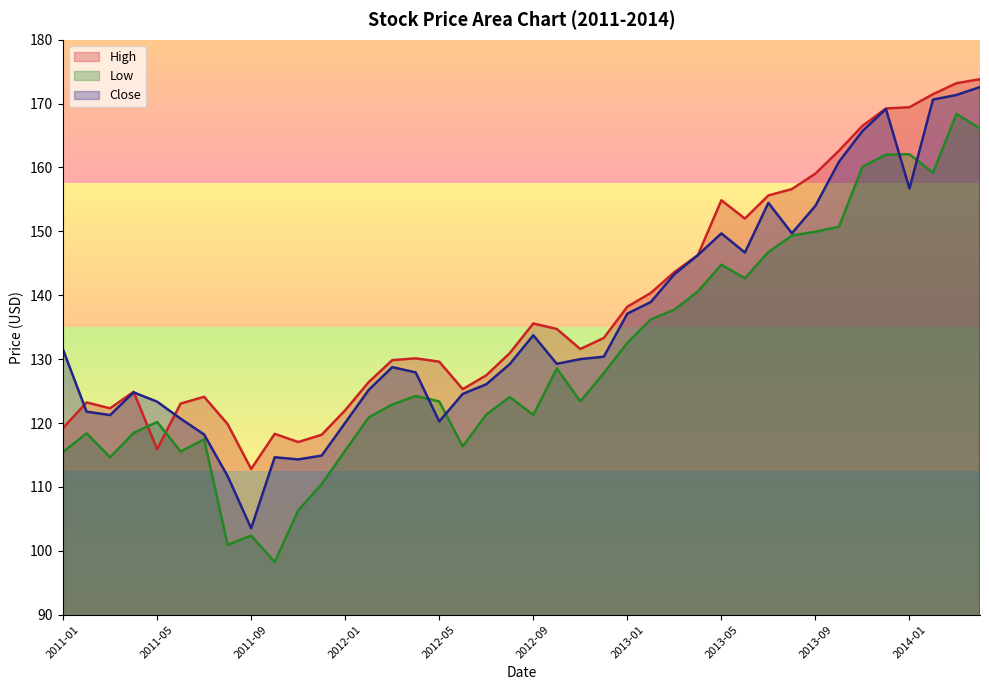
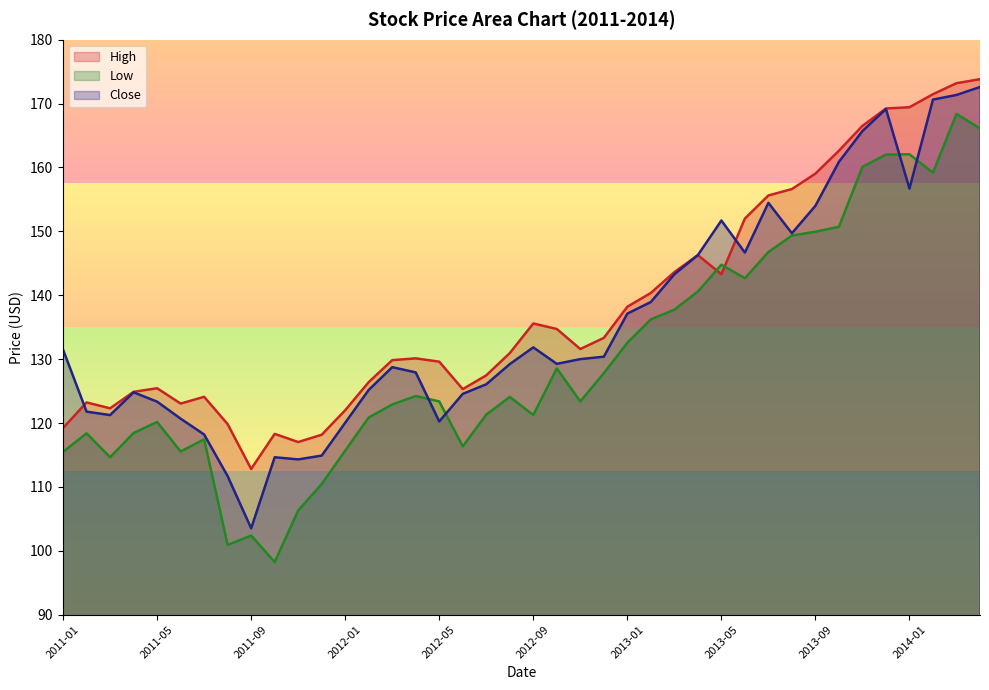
High, 2011-05: 116 -> 125
Close, 2012-09: 134 -> 132
High, 2013-05: 155 -> 143
Close, 2013-05: 150 -> 152
